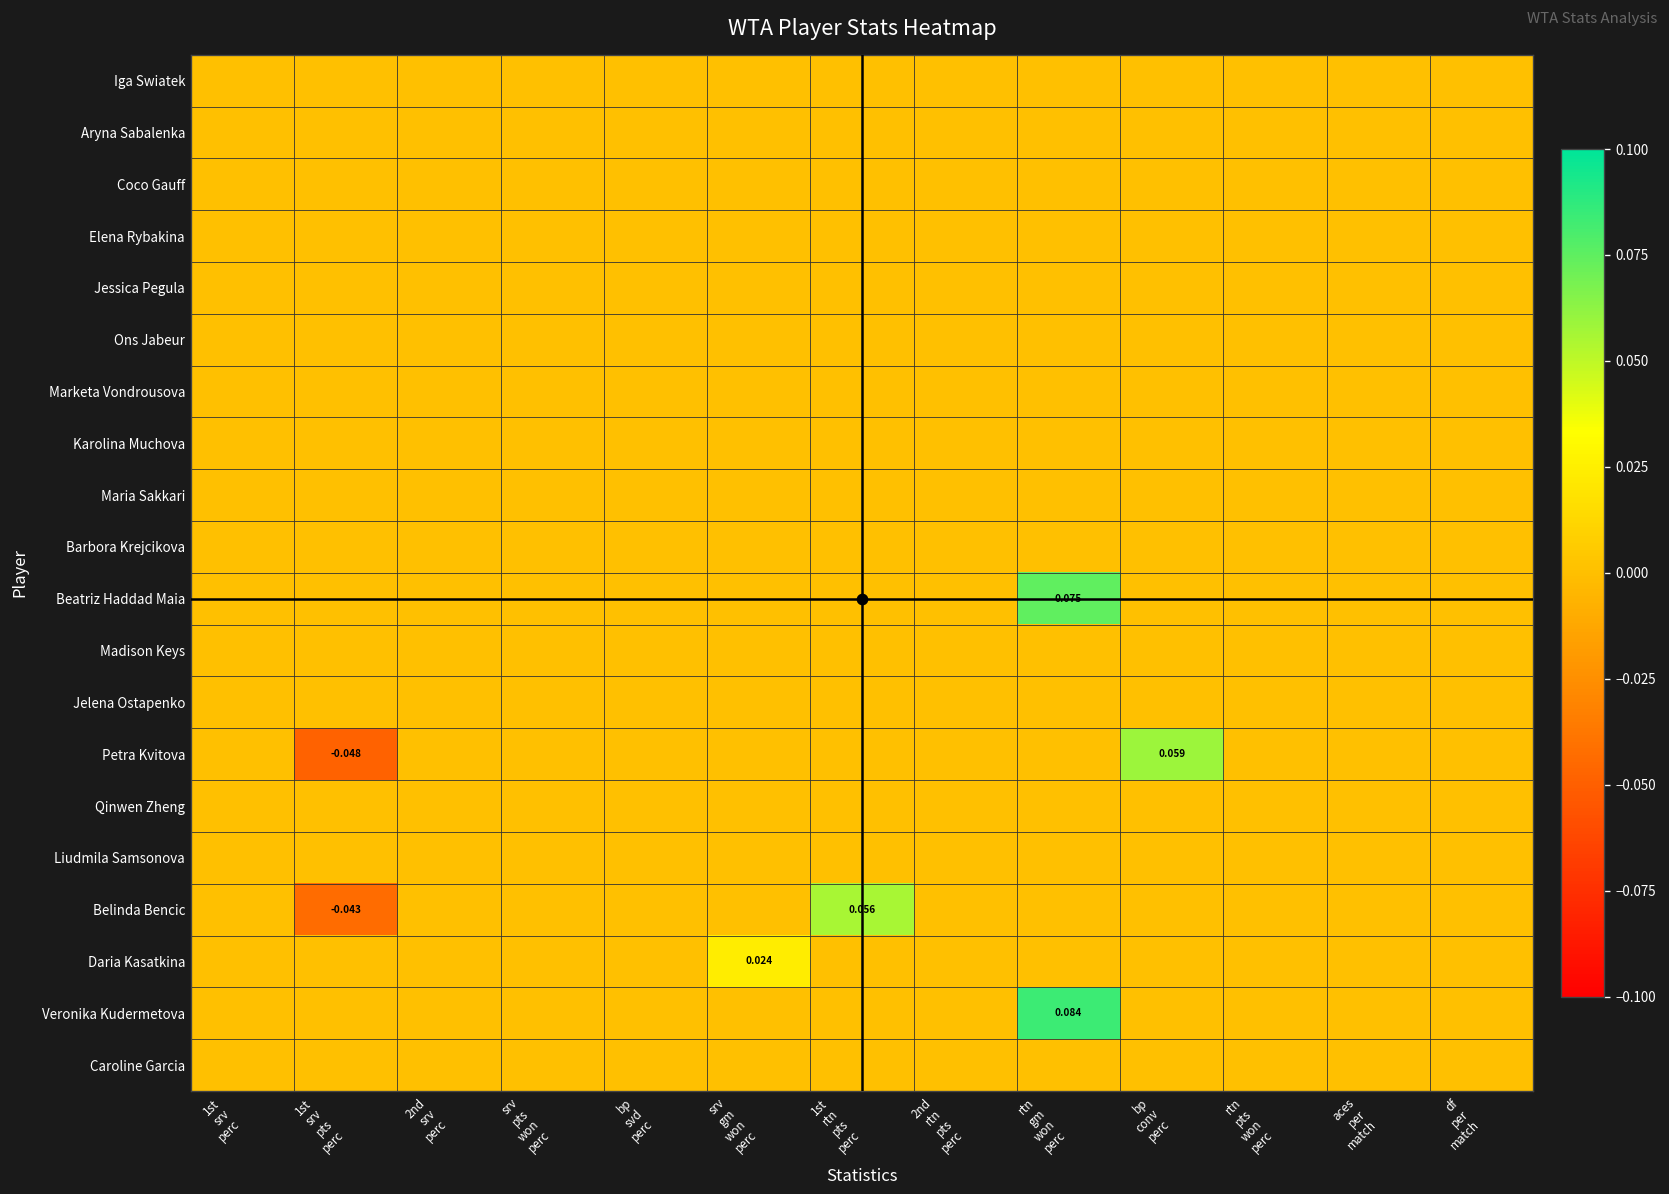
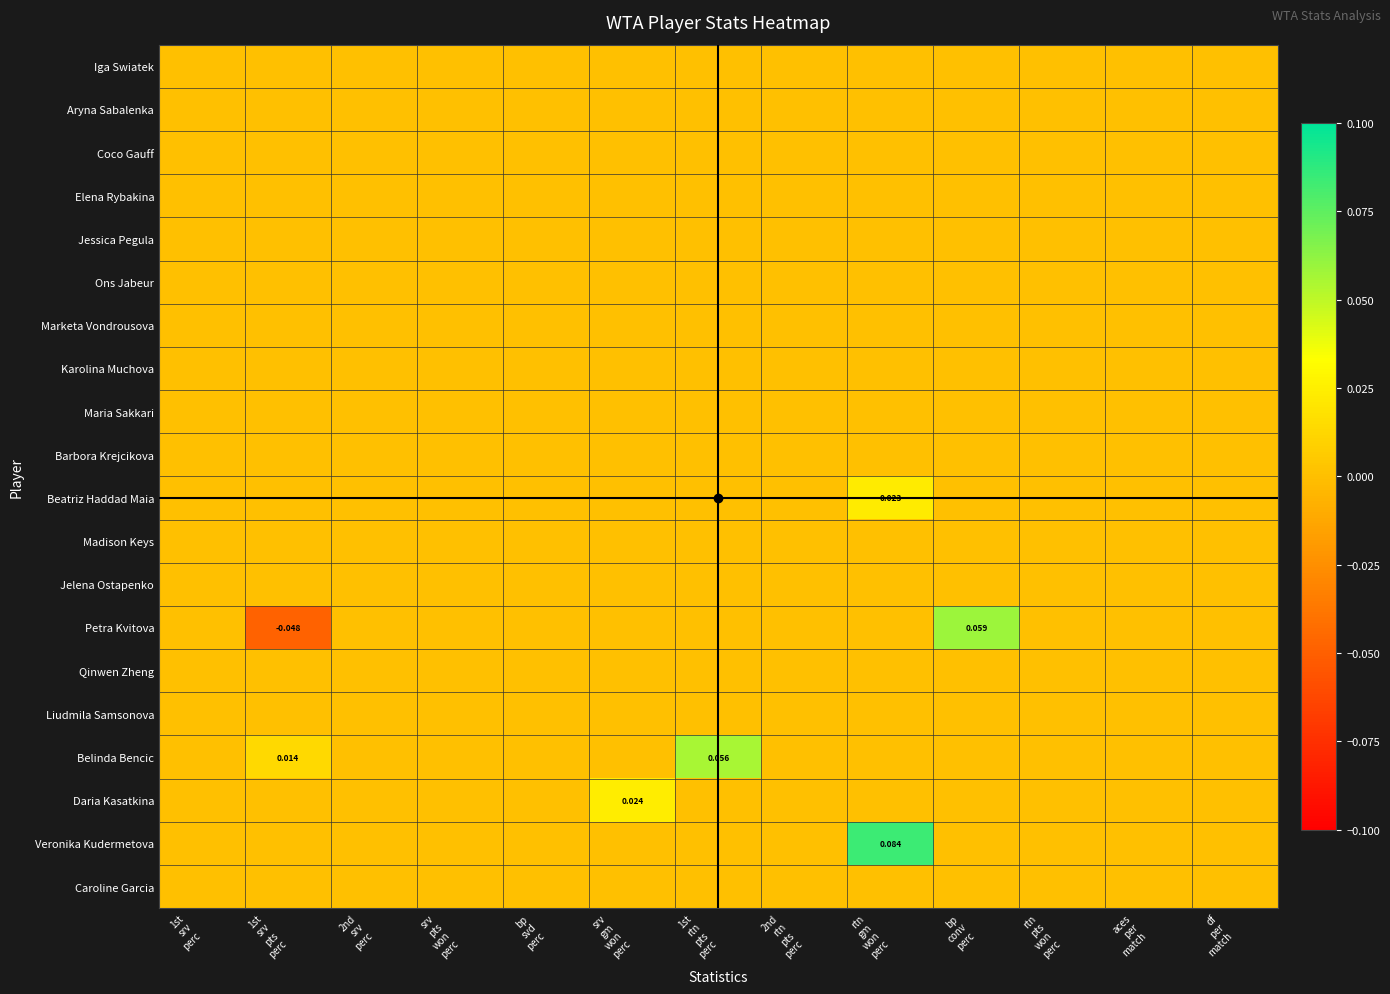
Beatriz Haddad Maia, rtn gm won perc: 0.075 -> 0.023
Belinda Bencic, 1st srv pts perc: -0.043 -> 0.014
